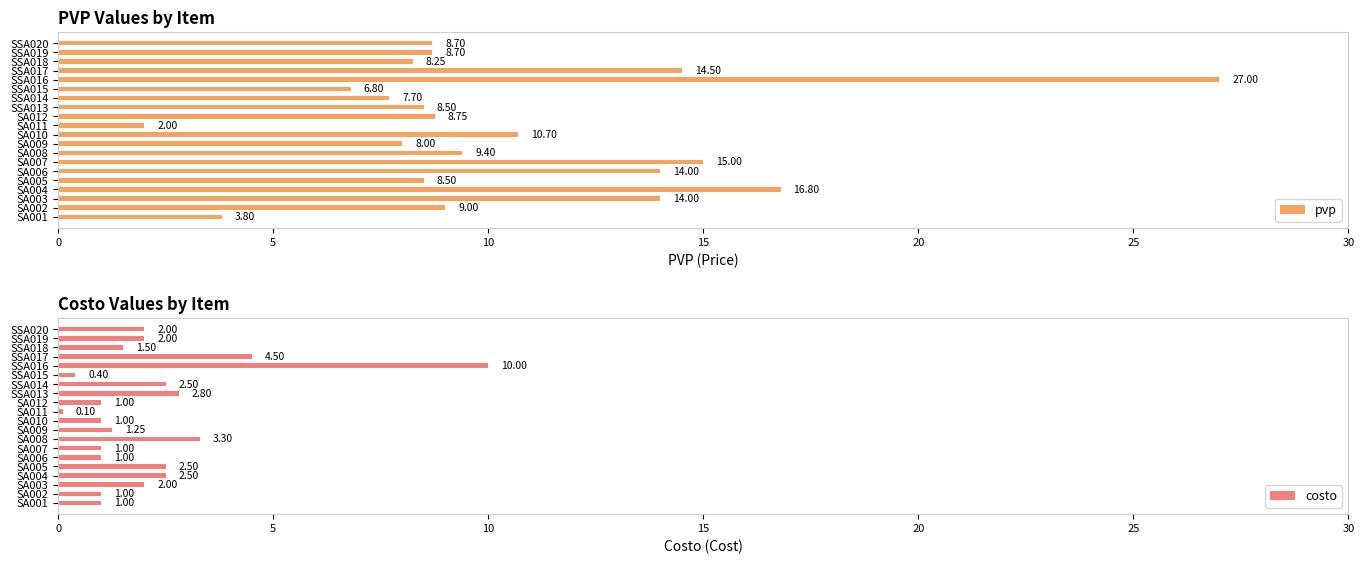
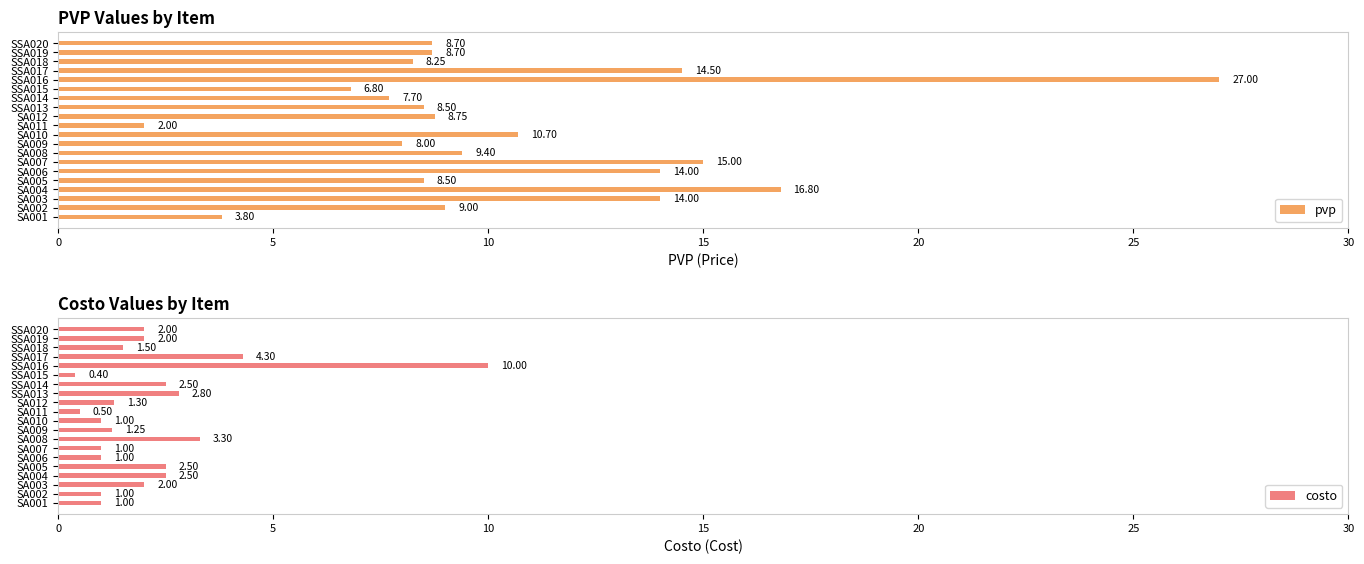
Costo Values by Item, SSA017: 4.50 -> 4.30
Costo Values by Item, SA012: 1.00 -> 1.30
Costo Values by Item, SA011: 0.10 -> 0.50
